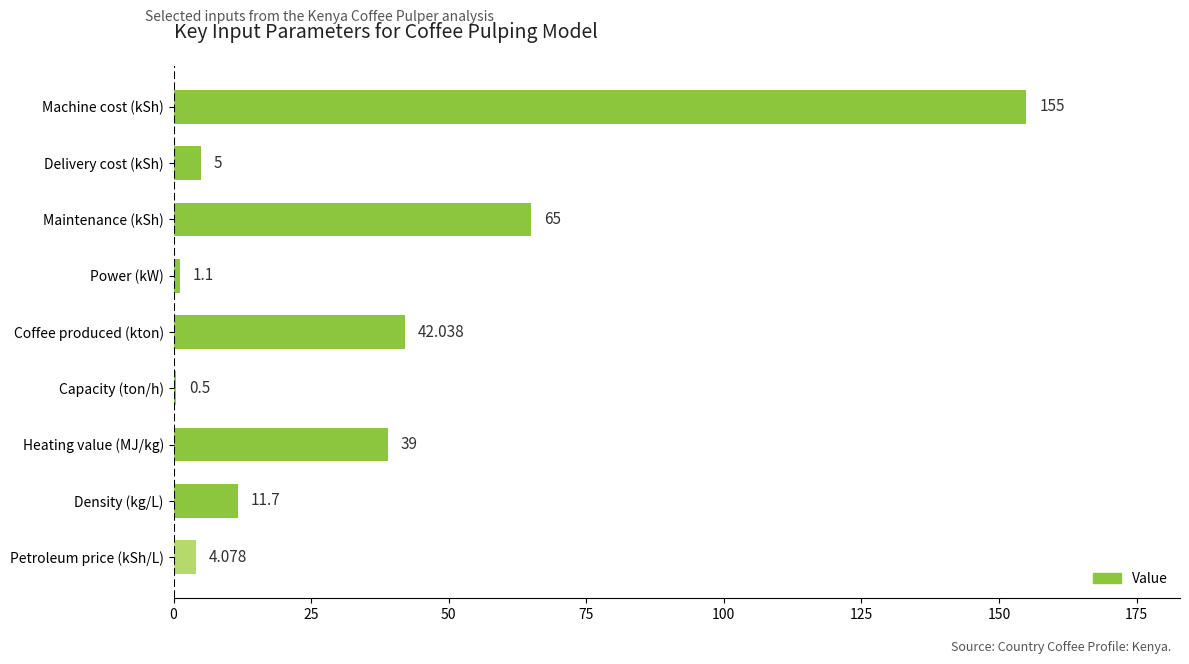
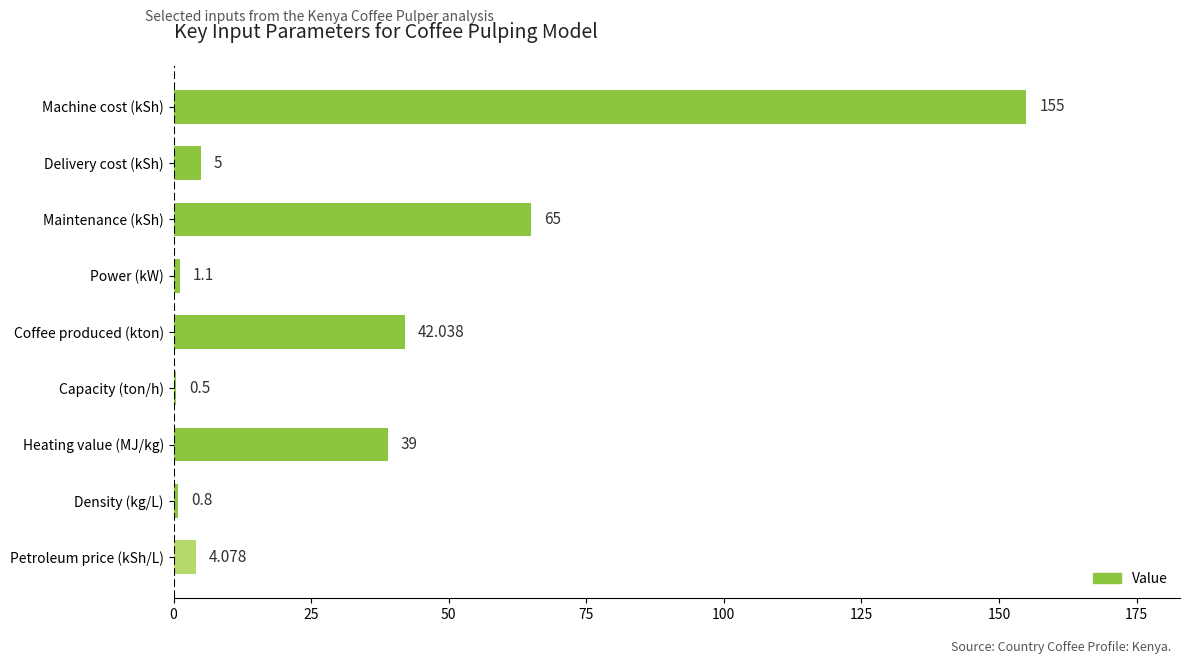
Density (kg/L): 11.7 -> 0.8
